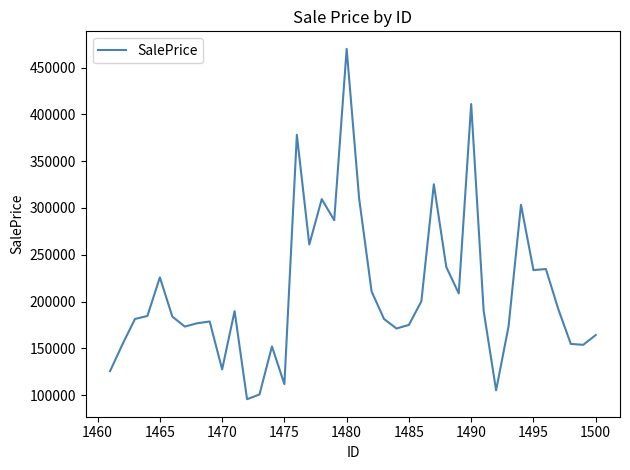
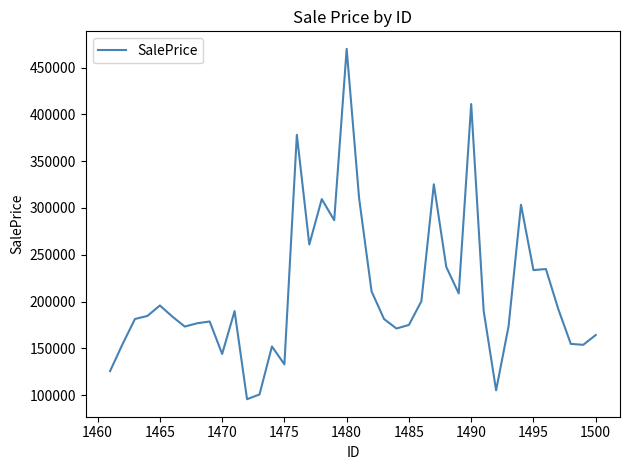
1465: 230000 -> 200000
1470: 130000 -> 140000
1475: 110000 -> 130000
